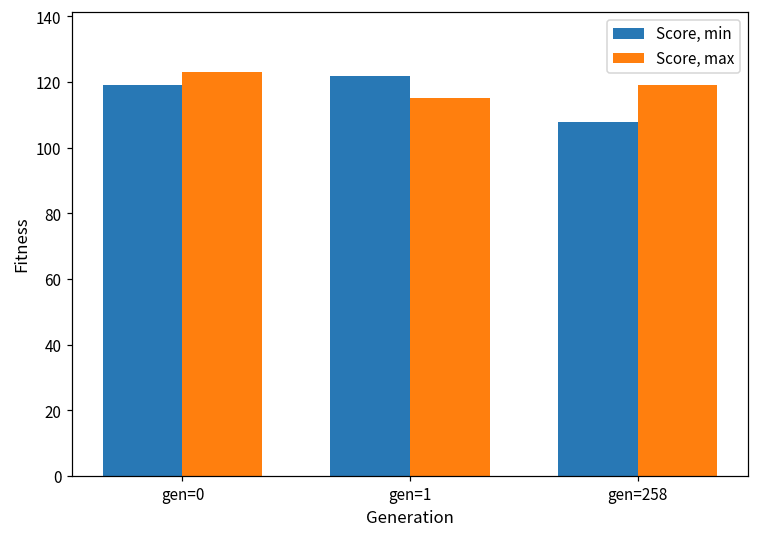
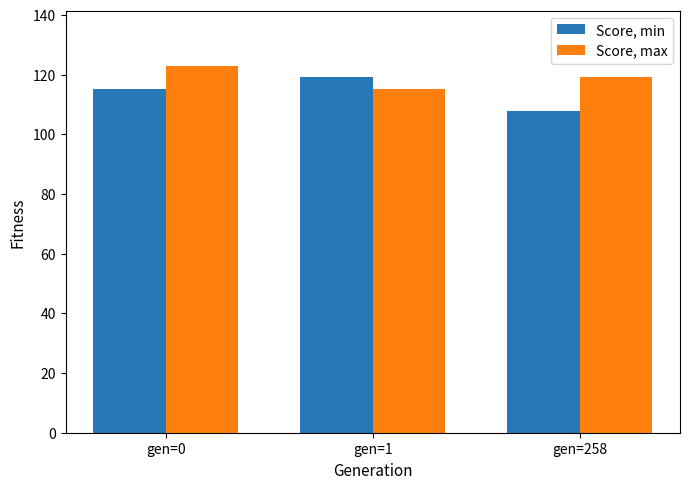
Score, min, gen=0: 119 -> 115
Score, min, gen=1: 122 -> 119
